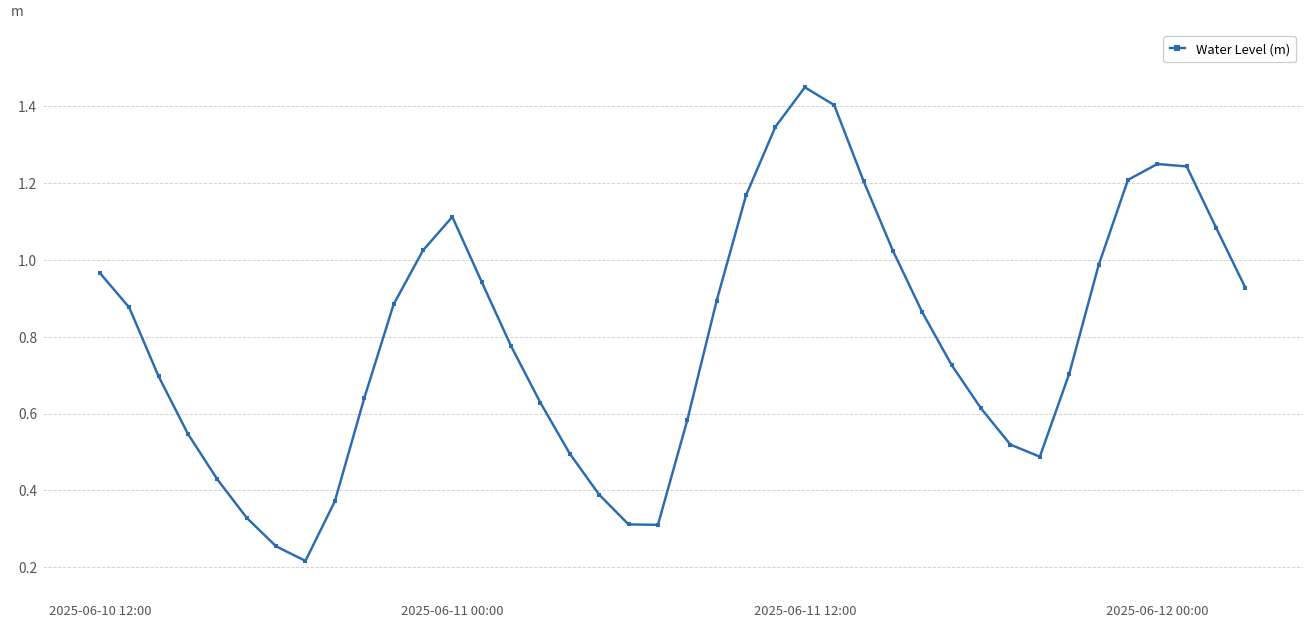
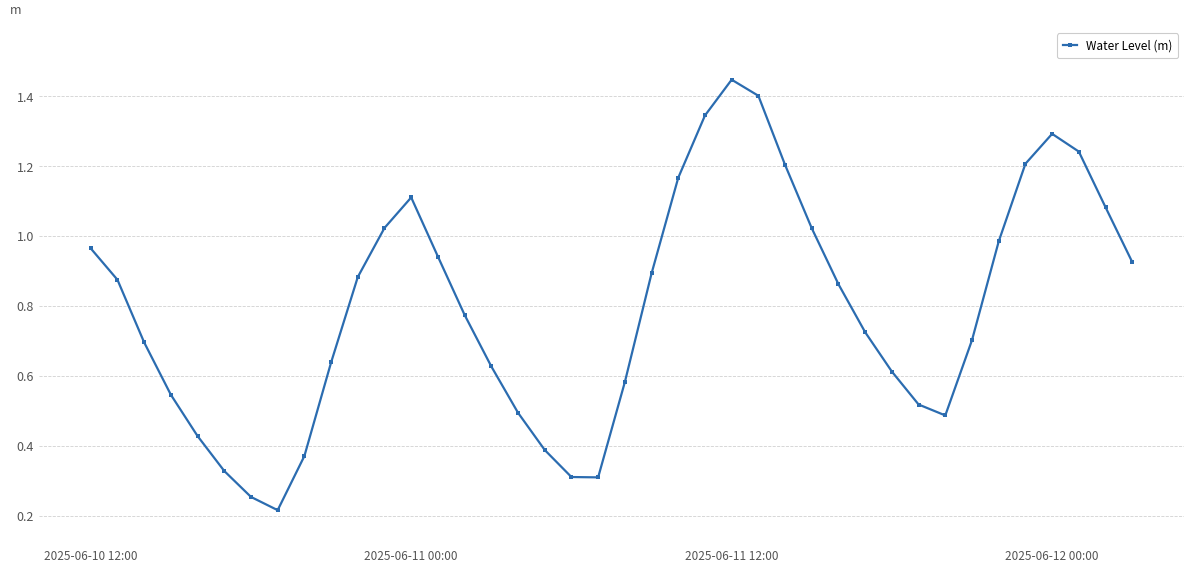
2025-06-12 00:00: 1.25 -> 1.29
